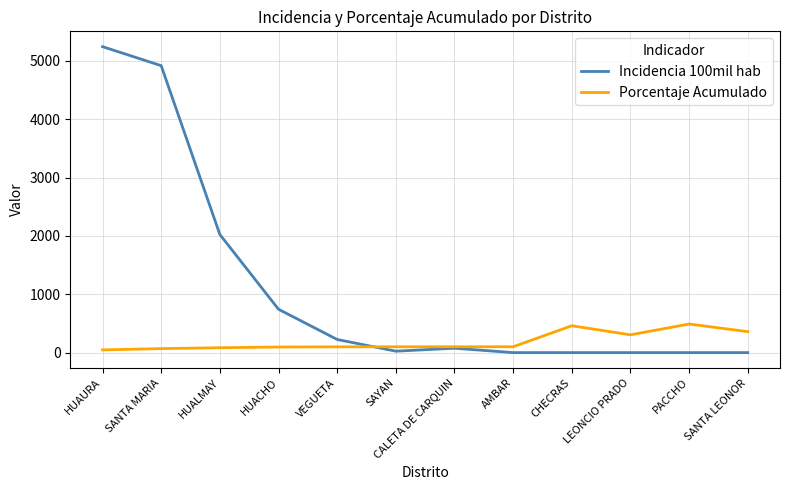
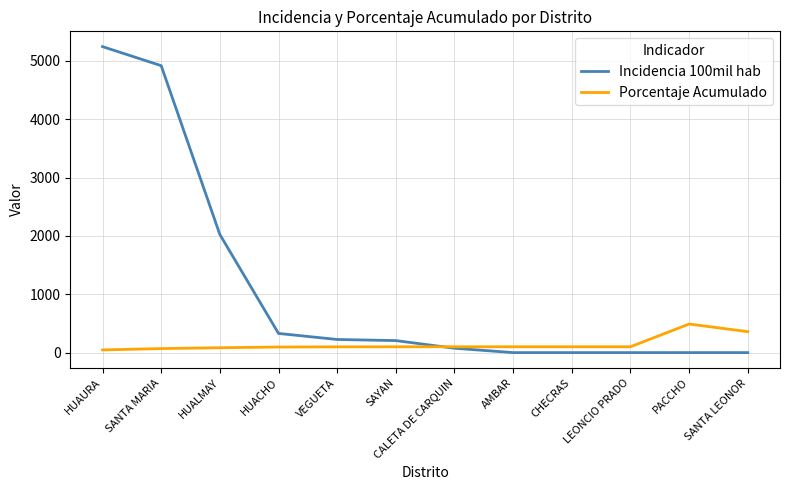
Incidencia 100mil hab, HUACHO: 700 -> 300
Incidencia 100mil hab, SAYAN: 0 -> 200
Porcentaje Acumulado, CHECRAS: 500 -> 100
Porcentaje Acumulado, LEONCIO PRADO: 300 -> 100
